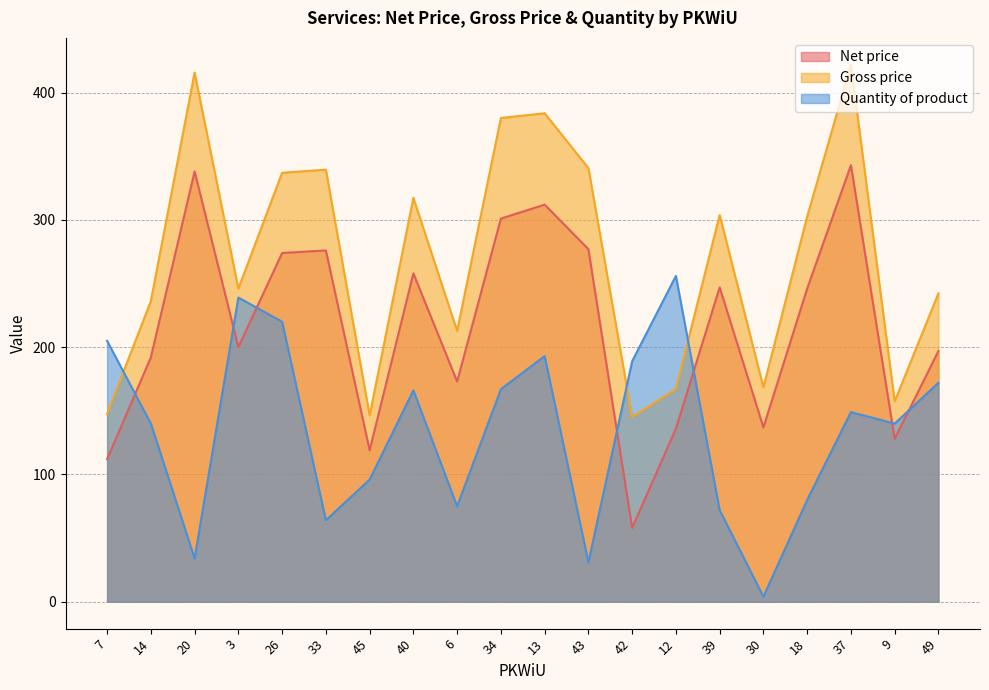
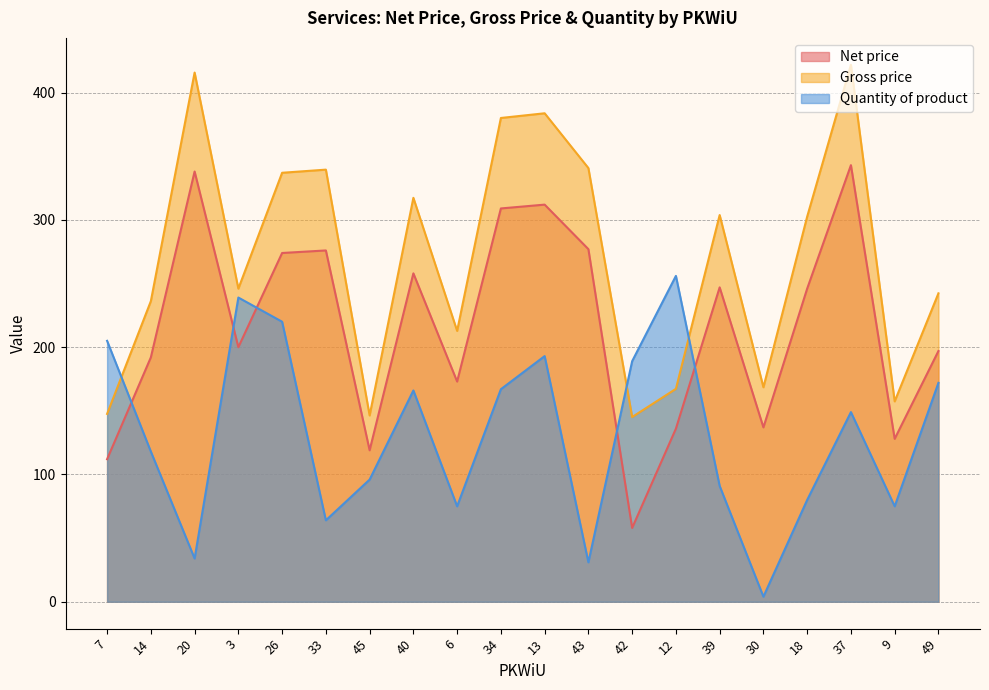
Quantity of product, 14: 140 -> 118
Net price, 34: 301 -> 309
Quantity of product, 39: 72 -> 91
Quantity of product, 9: 140 -> 75
